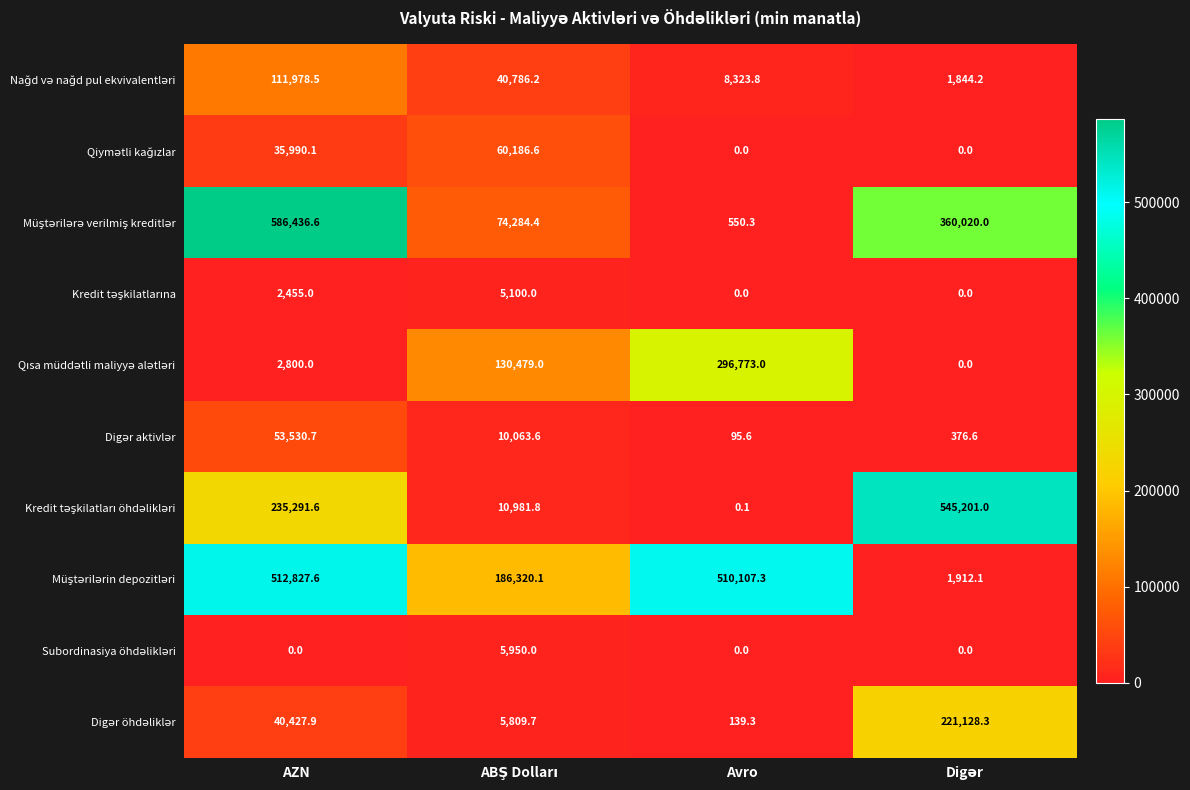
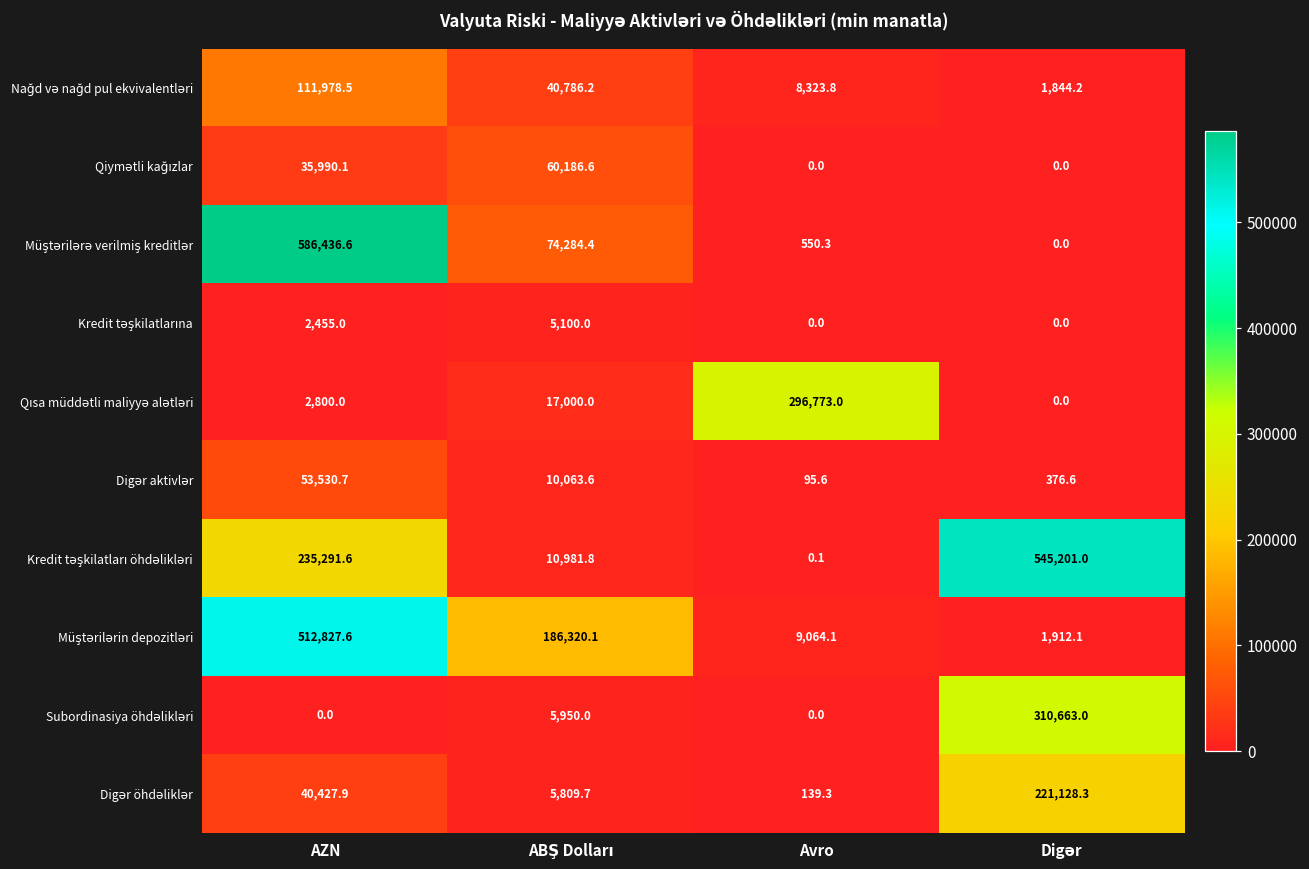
Müştərilərə verilmiş kreditlər, Digər: 360,020.0 -> 0.0
Qısa müddətli maliyyə alətləri, ABŞ Dolları: 130,479.0 -> 17,000.0
Müştərilərin depozitləri, Avro: 510,107.3 -> 9,064.1
Subordinasiya öhdəlikləri, Digər: 0.0 -> 310,663.0
